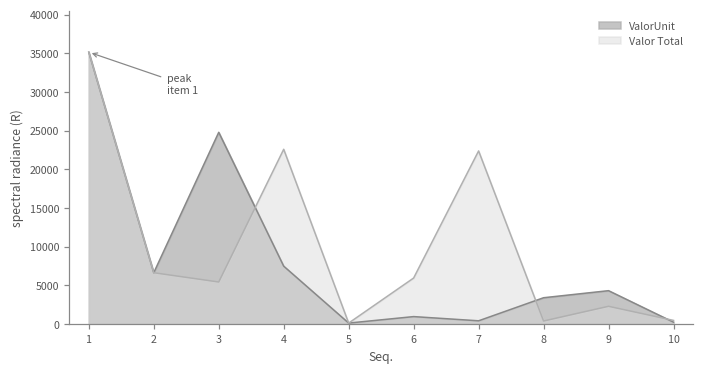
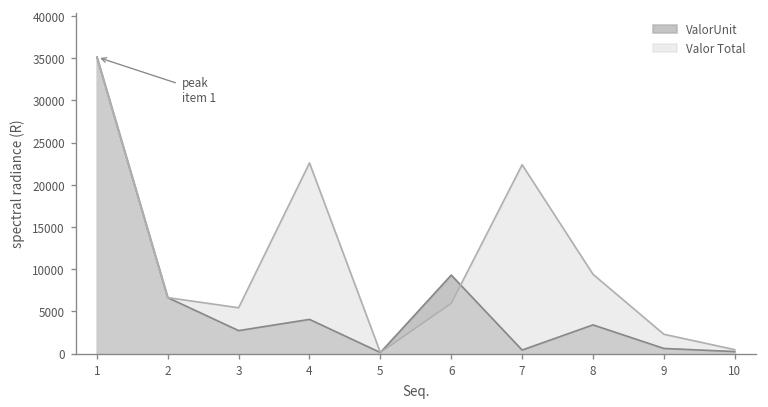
ValorUnit, 3: 25000 -> 3000
ValorUnit, 4: 7000 -> 4000
ValorUnit, 6: 1000 -> 9000
Valor Total, 8: 0 -> 9000
ValorUnit, 9: 4000 -> 1000
